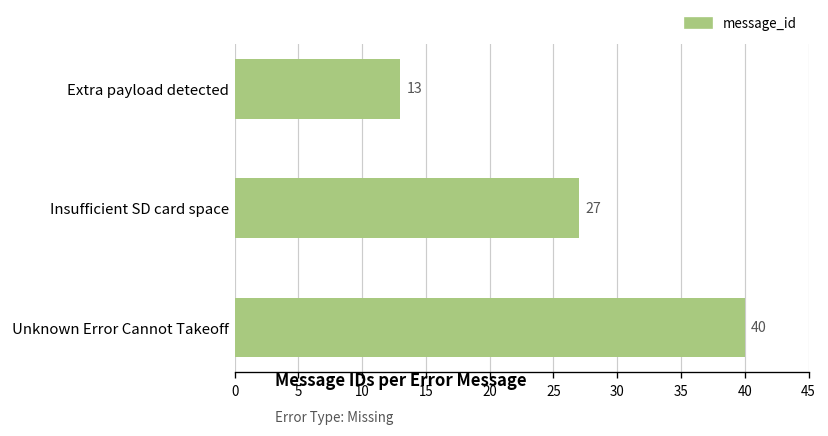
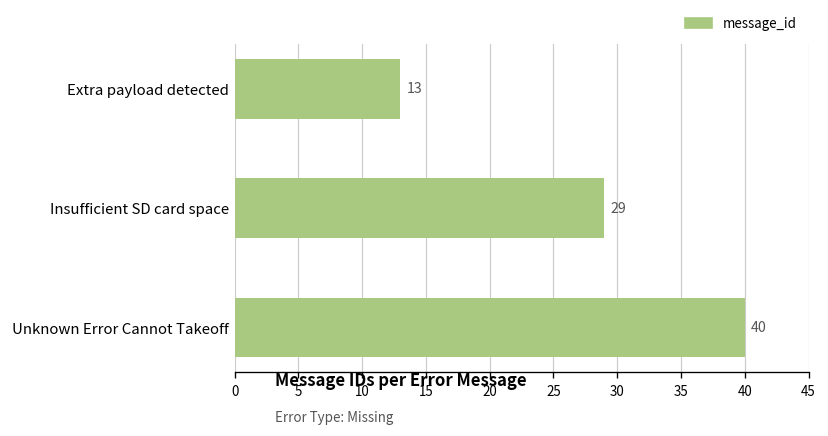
Insufficient SD card space: 27 -> 29
